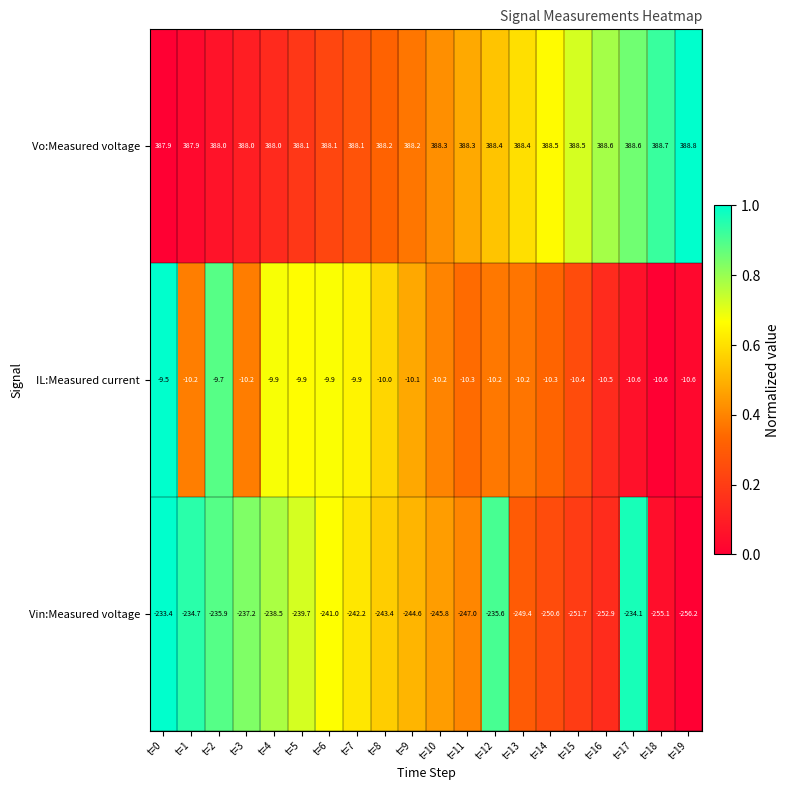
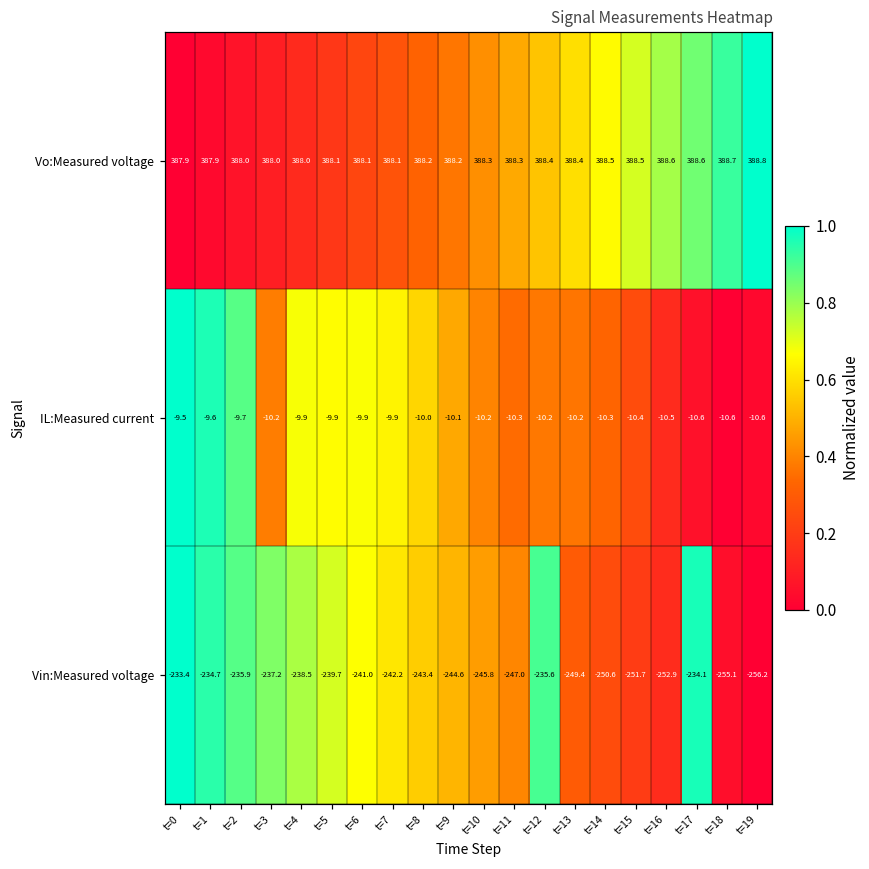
IL:Measured current, t=1: -10.2 -> -9.6
